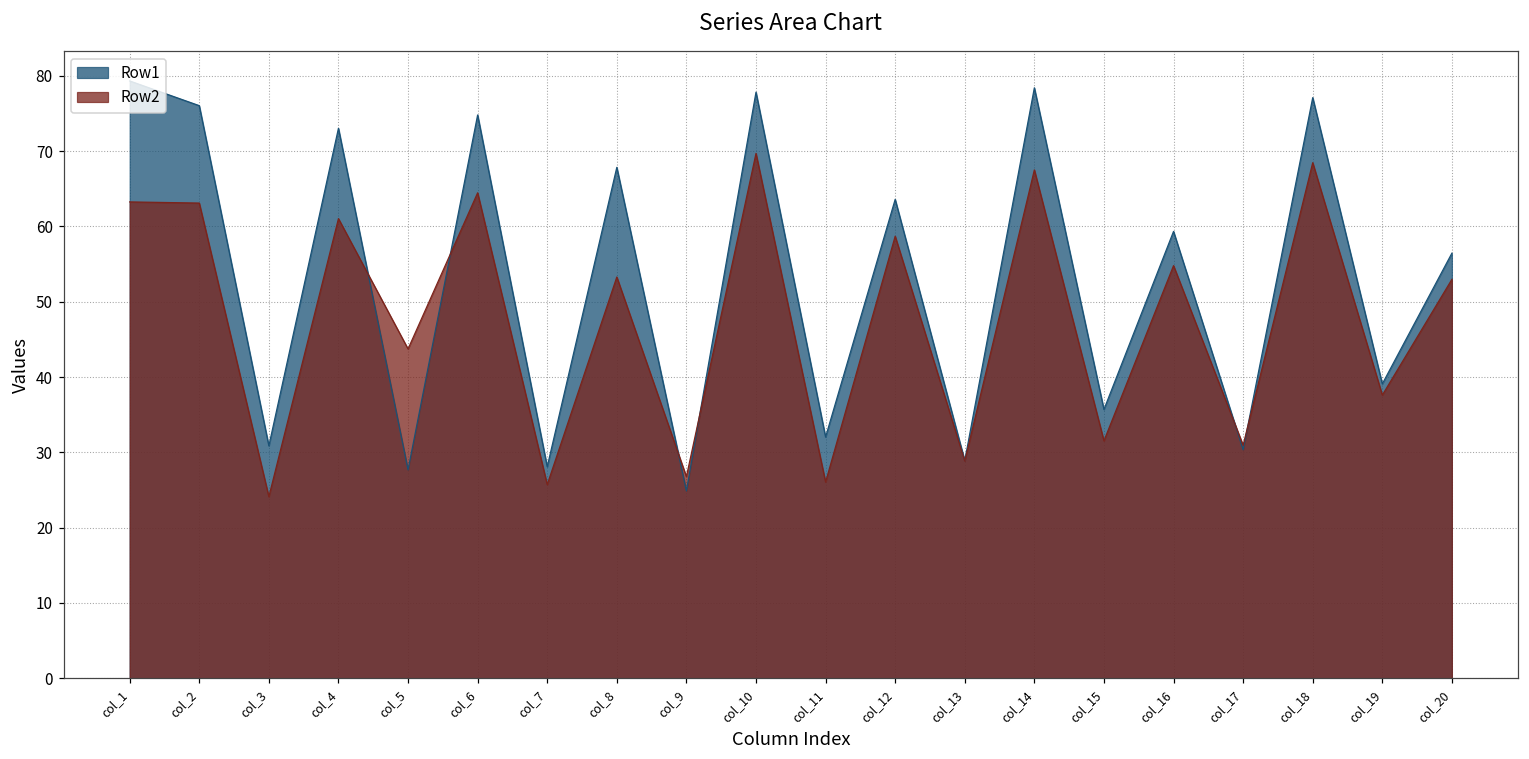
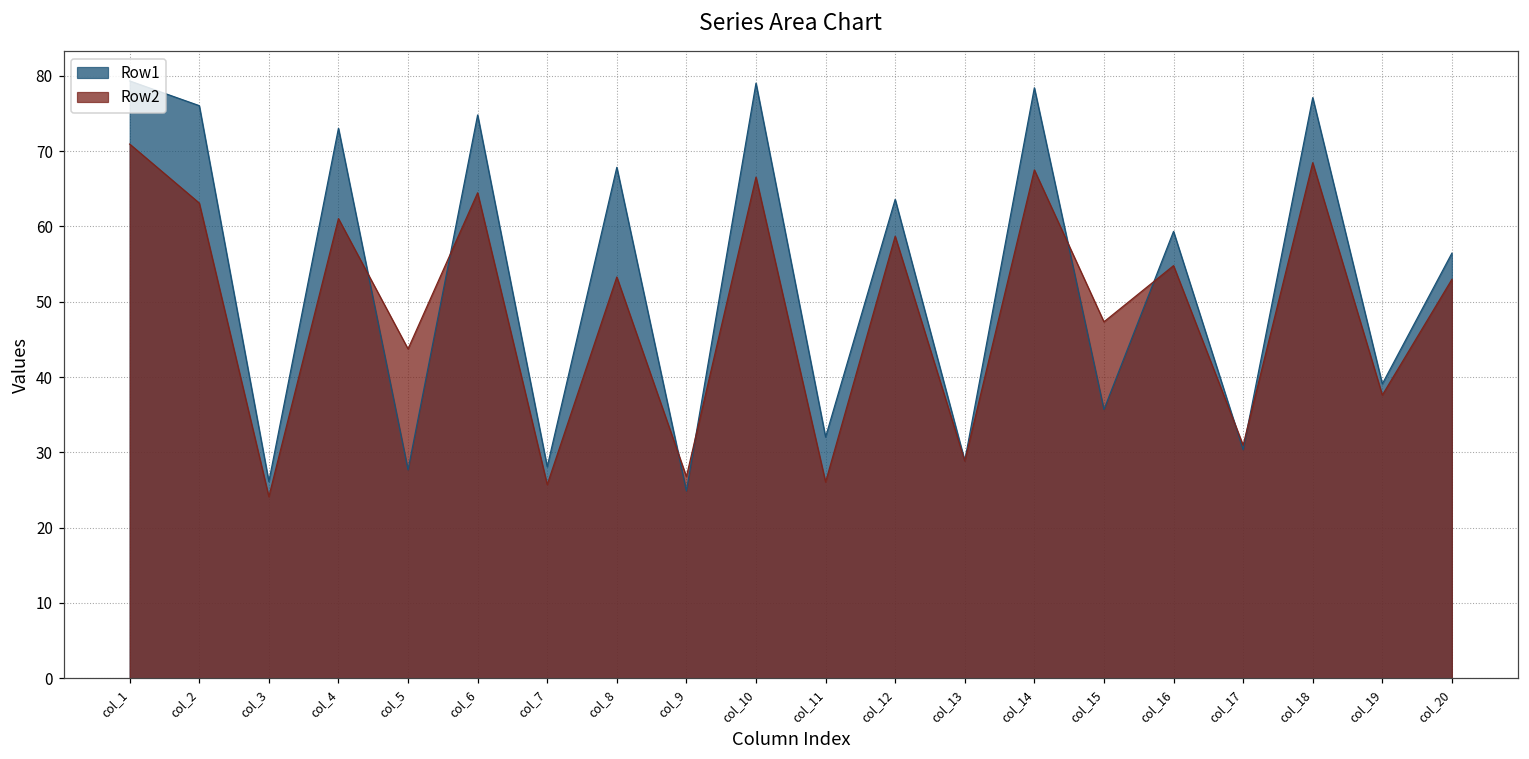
Row2, col_1: 63 -> 71
Row1, col_3: 31 -> 26
Row1, col_10: 78 -> 79
Row2, col_10: 70 -> 67
Row2, col_15: 32 -> 47
